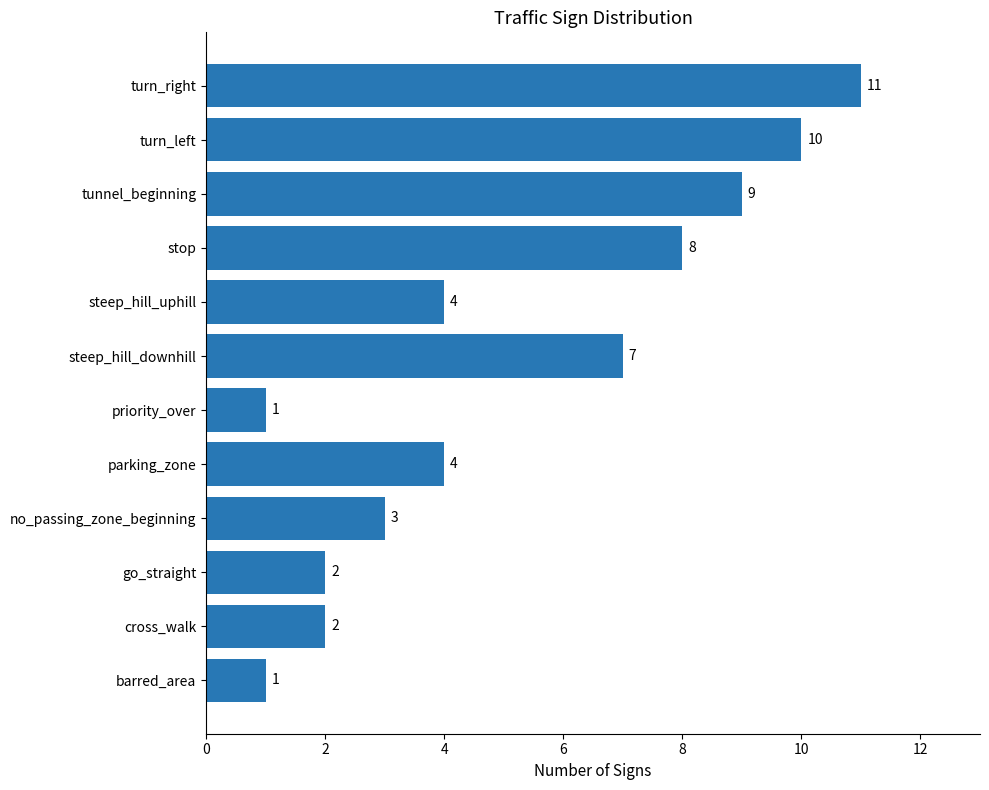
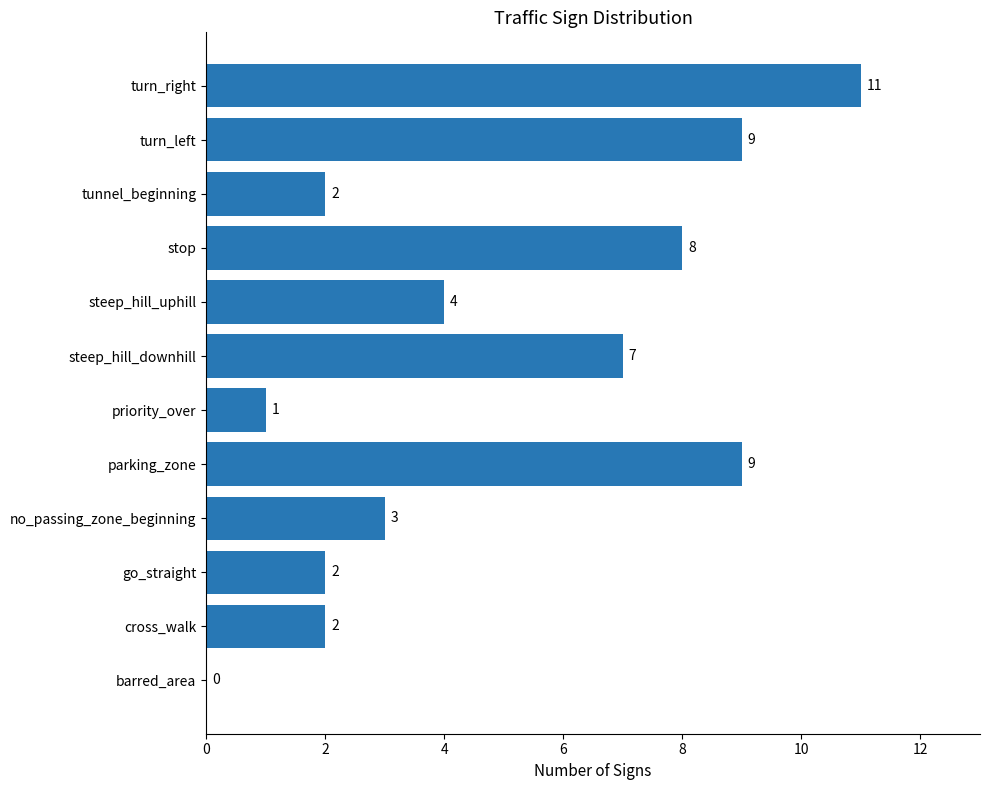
turn_left: 10 -> 9
tunnel_beginning: 9 -> 2
parking_zone: 4 -> 9
barred_area: 1 -> 0
